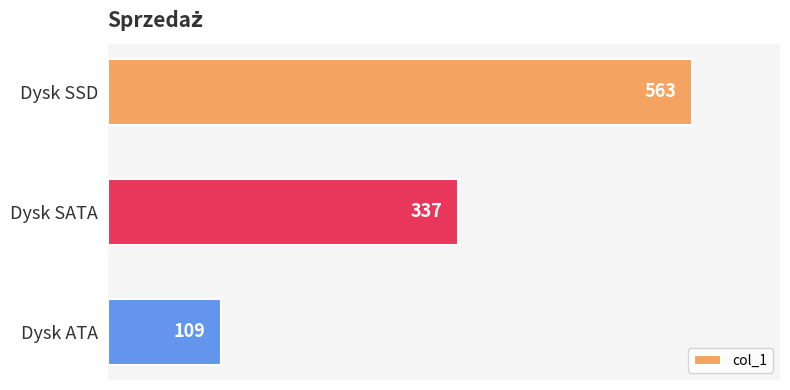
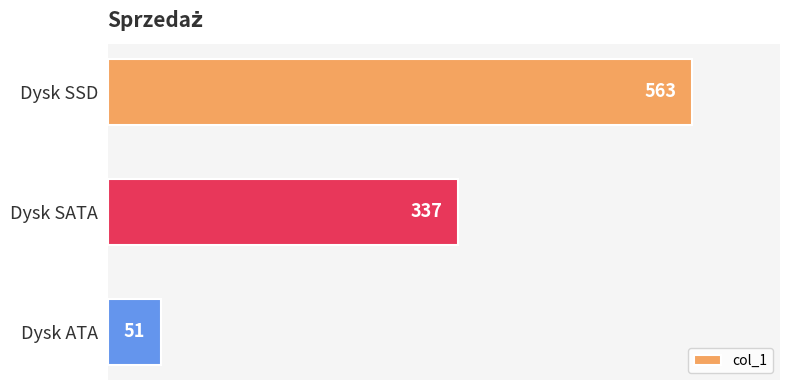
Dysk ATA: 109 -> 51
